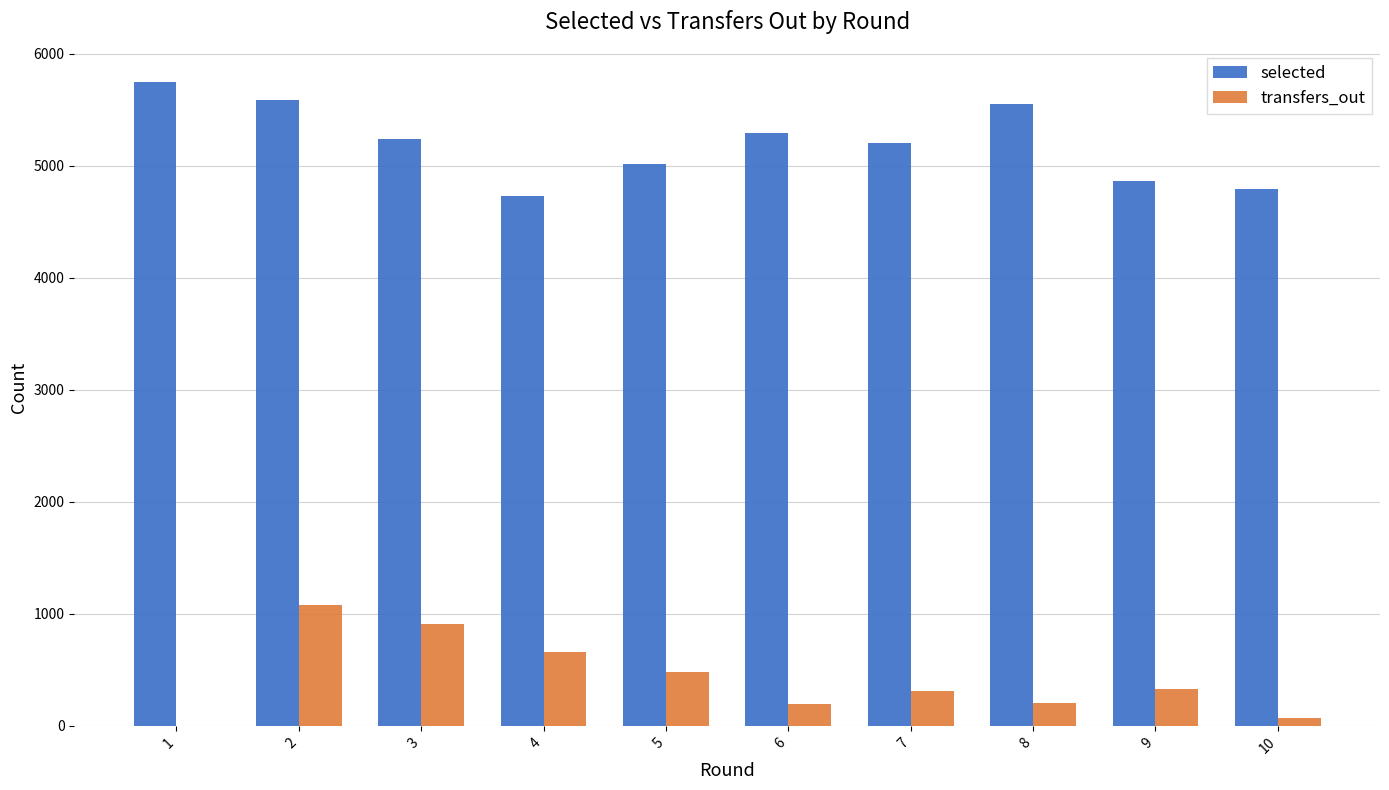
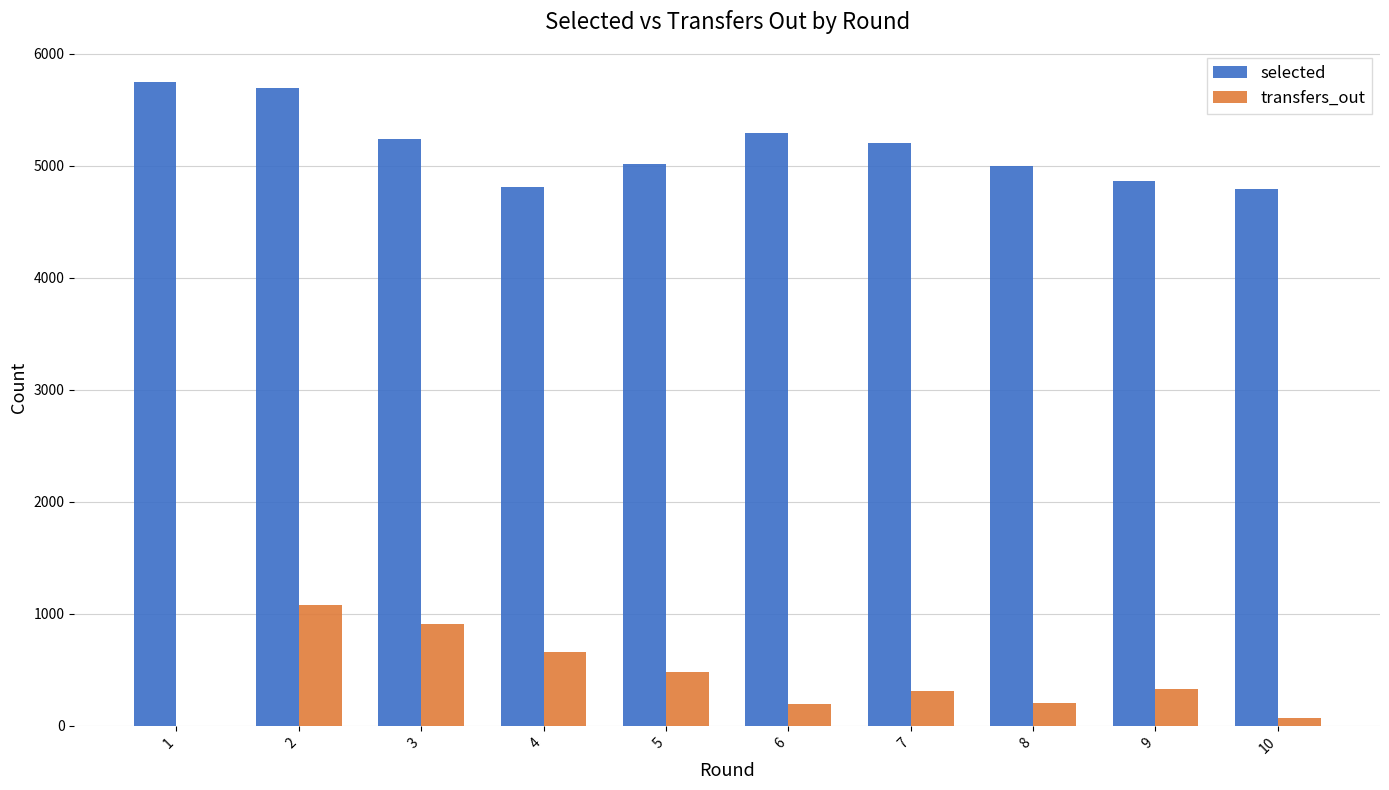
selected, 2: 5590 -> 5690
selected, 4: 4730 -> 4810
selected, 8: 5550 -> 5000
